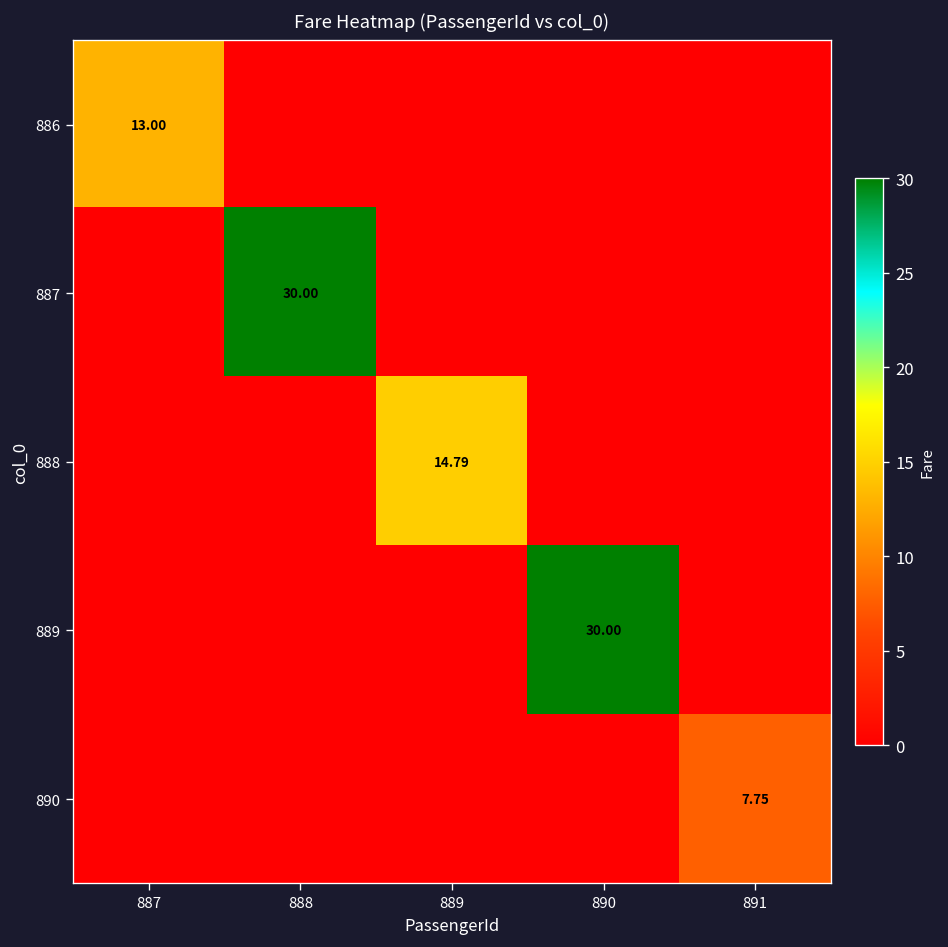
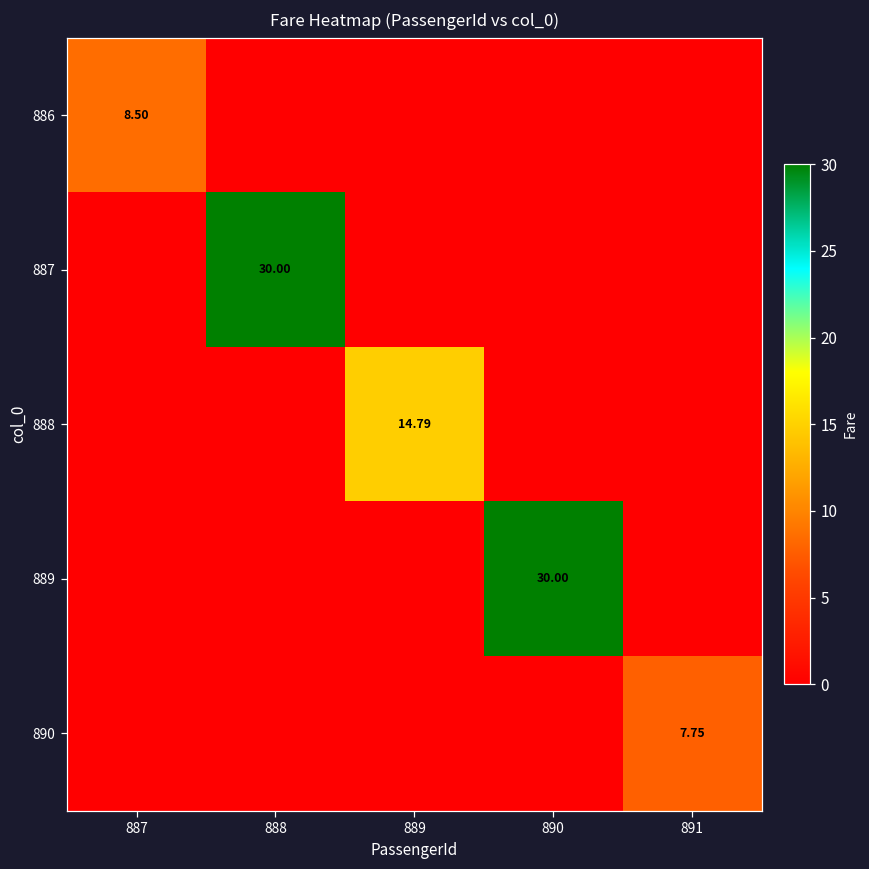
886, 887: 13.00 -> 8.50
